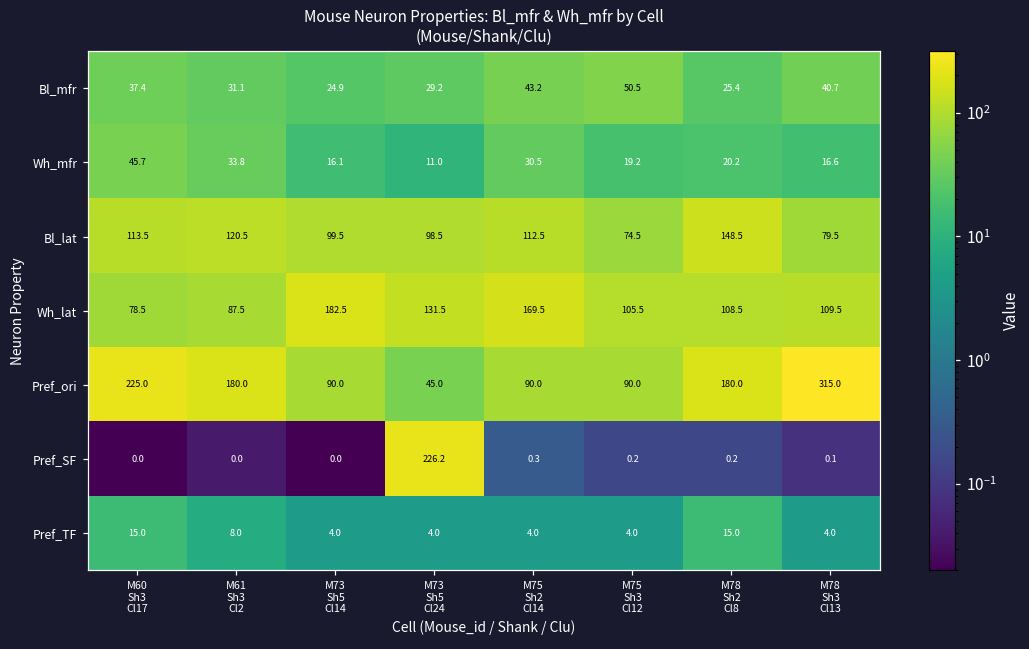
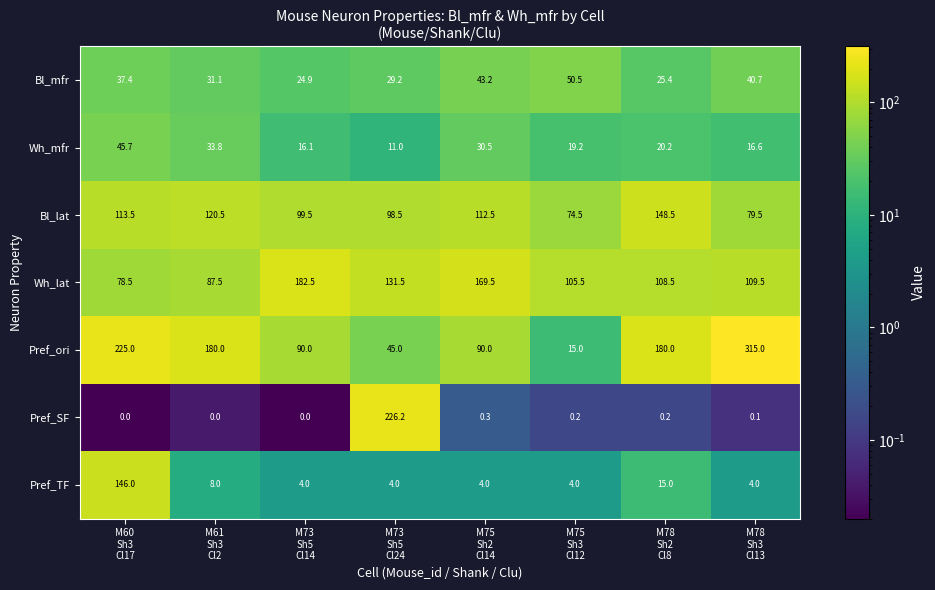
Pref_ori, M75 Sh3 Cl12: 90.0 -> 15.0
Pref_TF, M60 Sh3 Cl17: 15.0 -> 146.0
